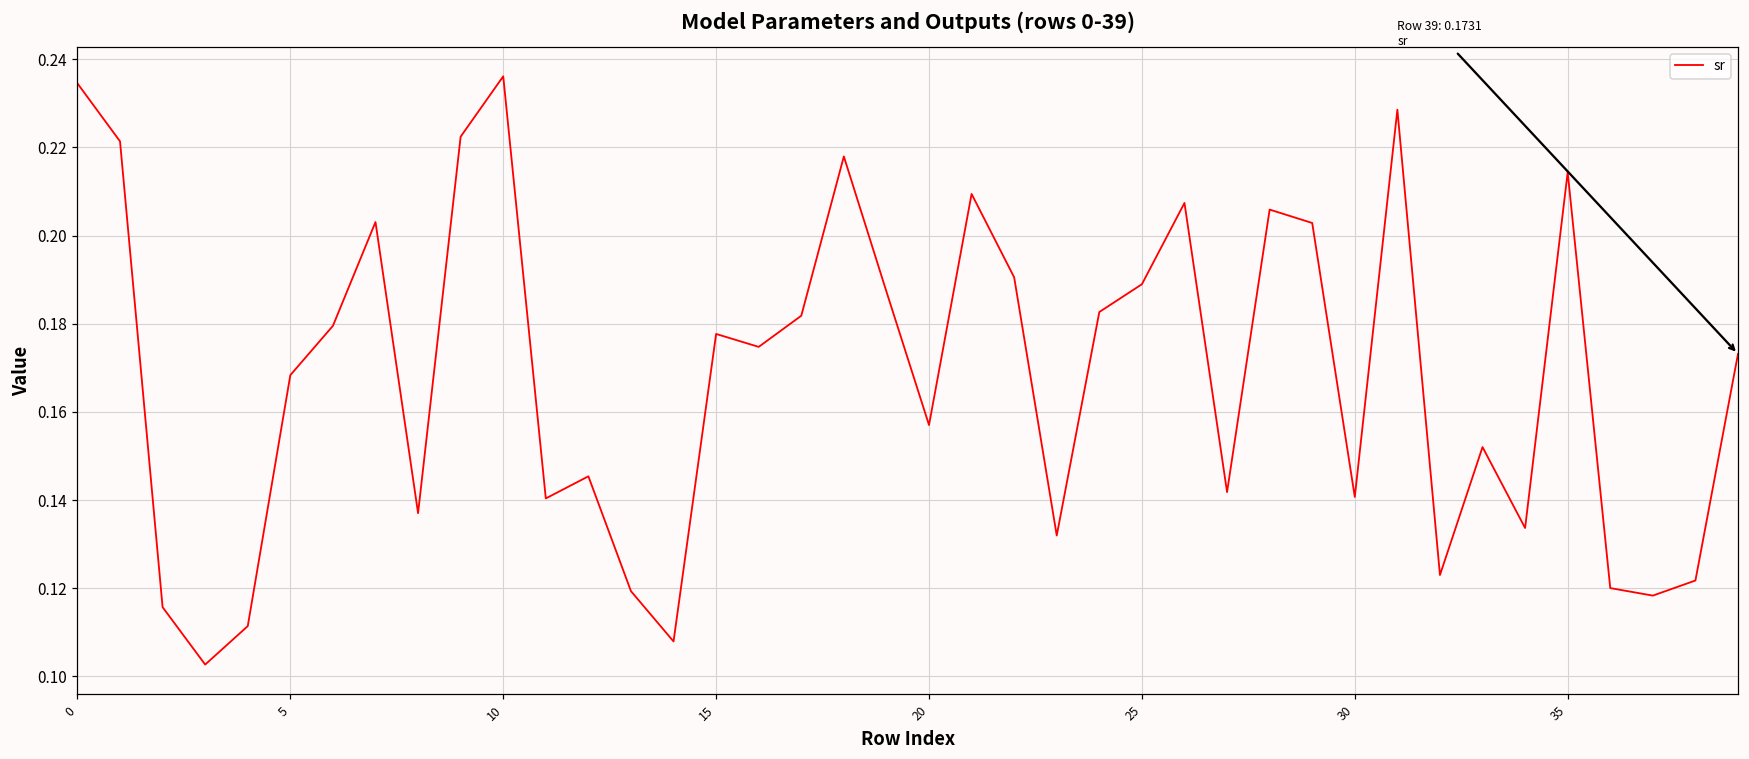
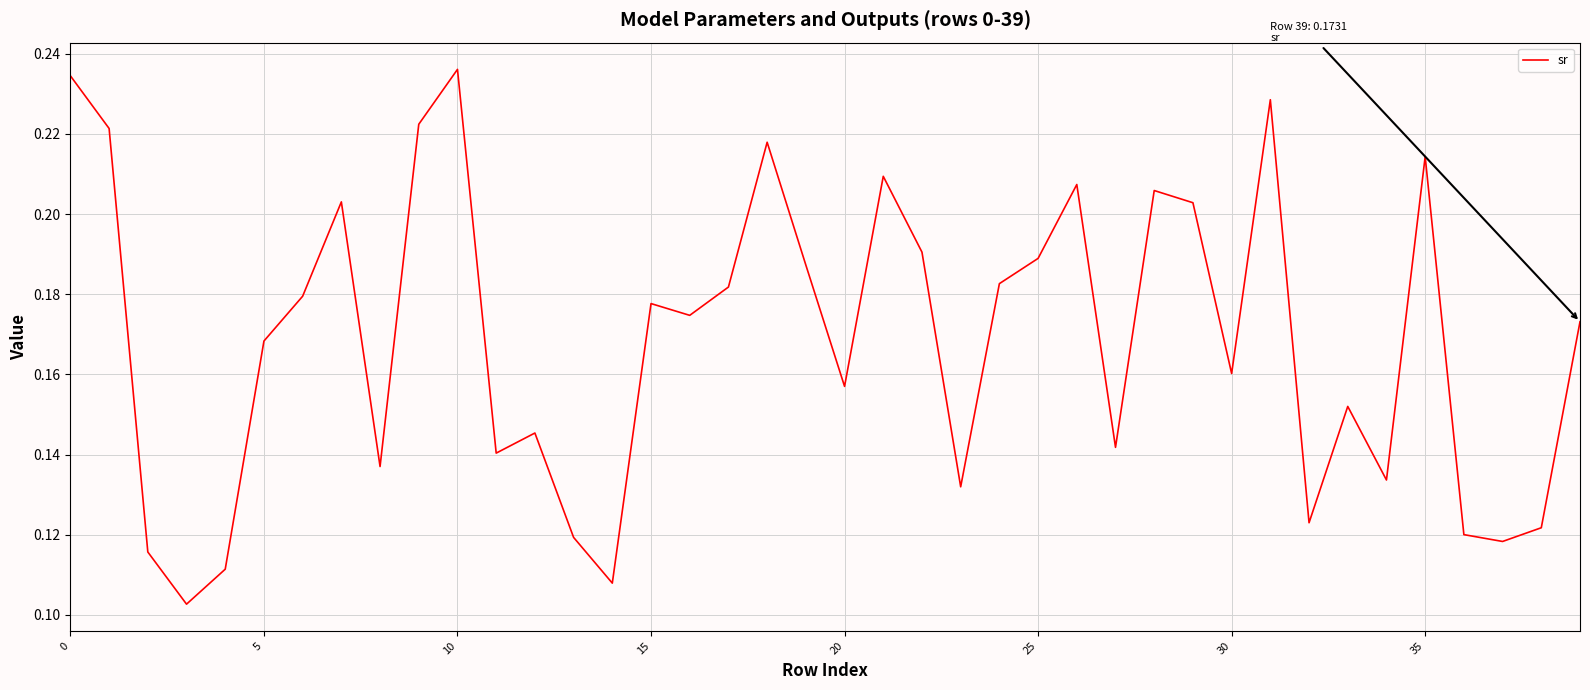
30: 0.141 -> 0.160
